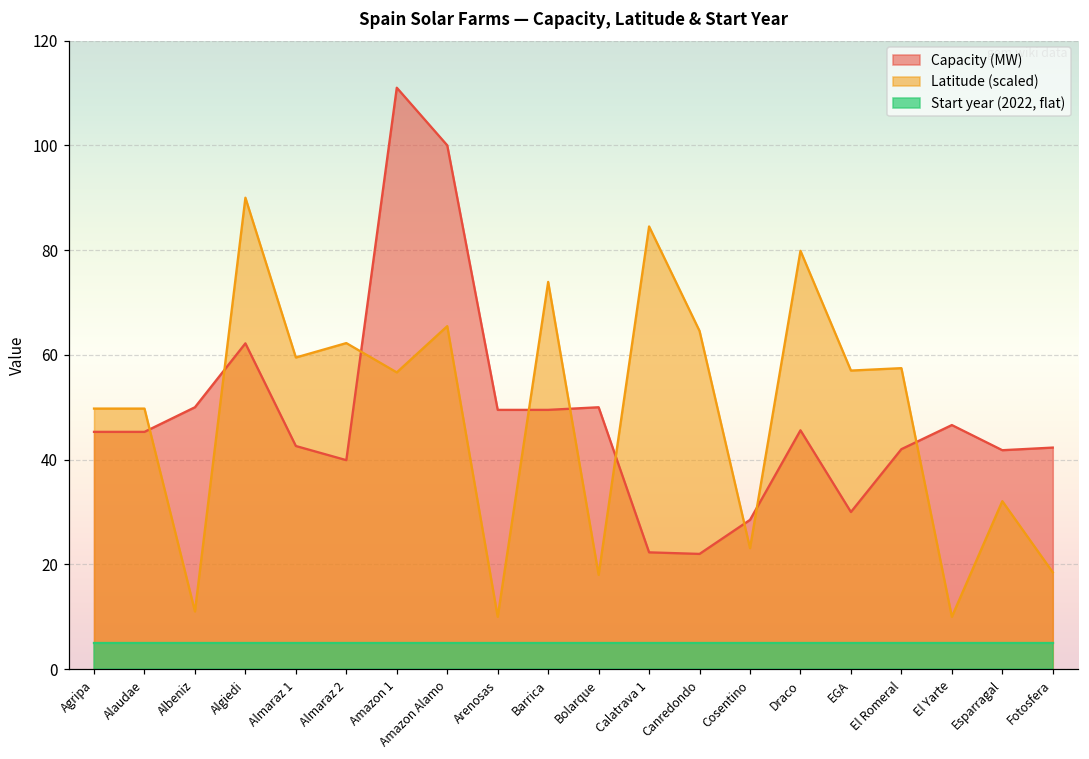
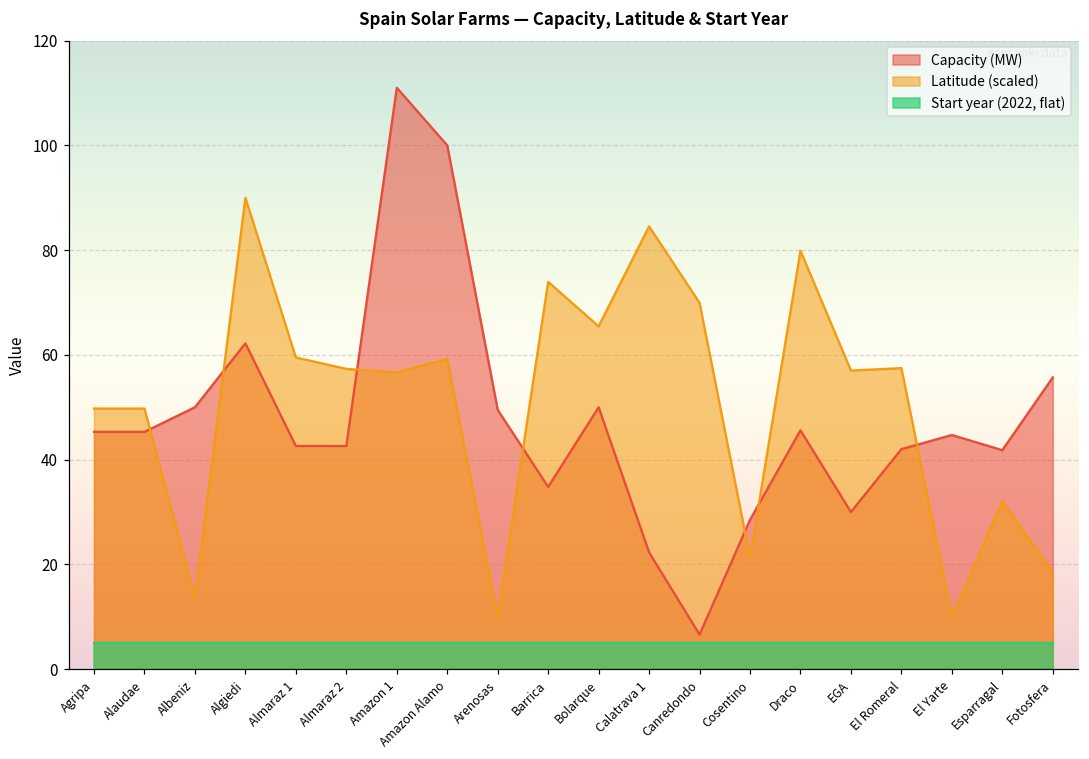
Latitude (scaled), Albeniz: 11 -> 14
Capacity (MW), Almaraz 2: 40 -> 43
Latitude (scaled), Almaraz 2: 62 -> 57
Latitude (scaled), Amazon Alamo: 65 -> 59
Capacity (MW), Barrica: 50 -> 35
Latitude (scaled), Bolarque: 18 -> 65
Capacity (MW), Canredondo: 22 -> 7
Latitude (scaled), Canredondo: 65 -> 70
Latitude (scaled), Cosentino: 23 -> 21
Capacity (MW), El Yarte: 47 -> 45
Capacity (MW), Fotosfera: 42 -> 56
